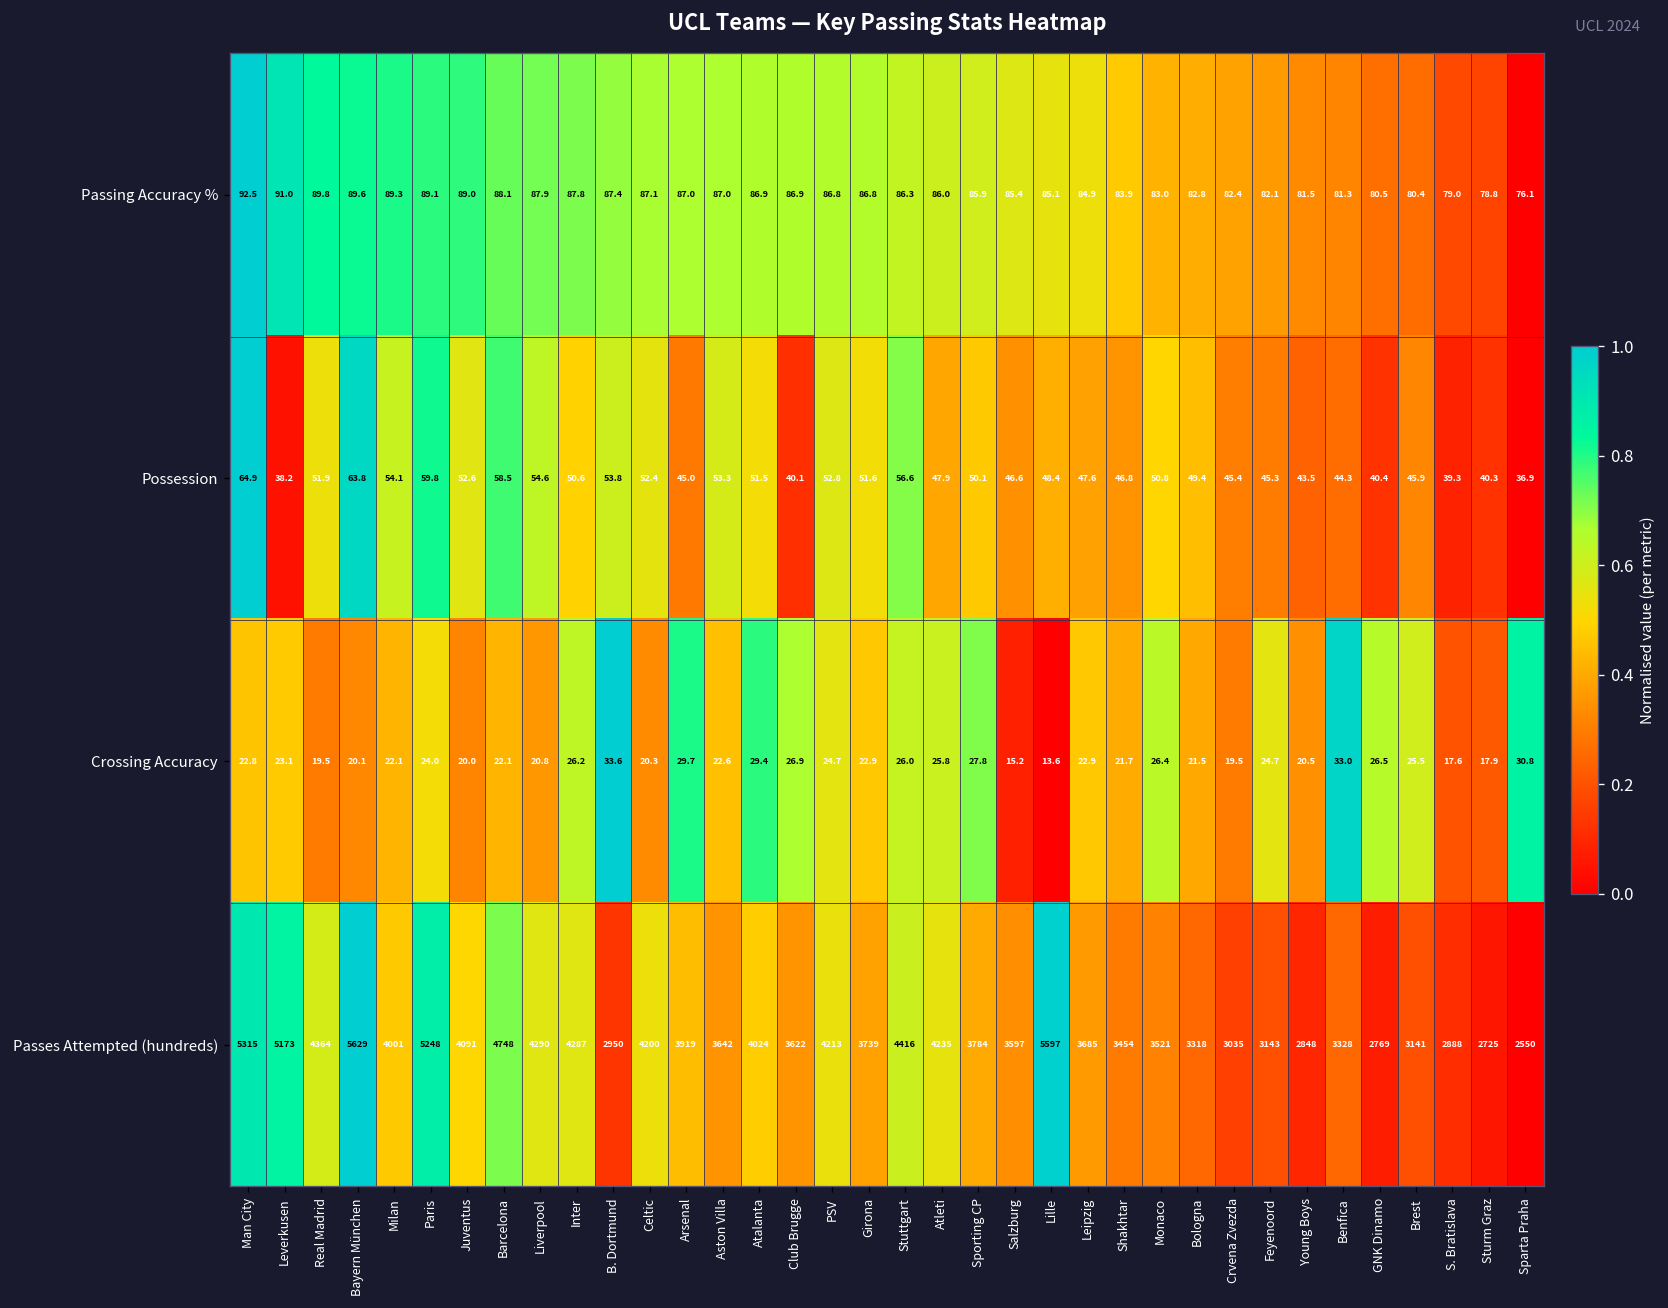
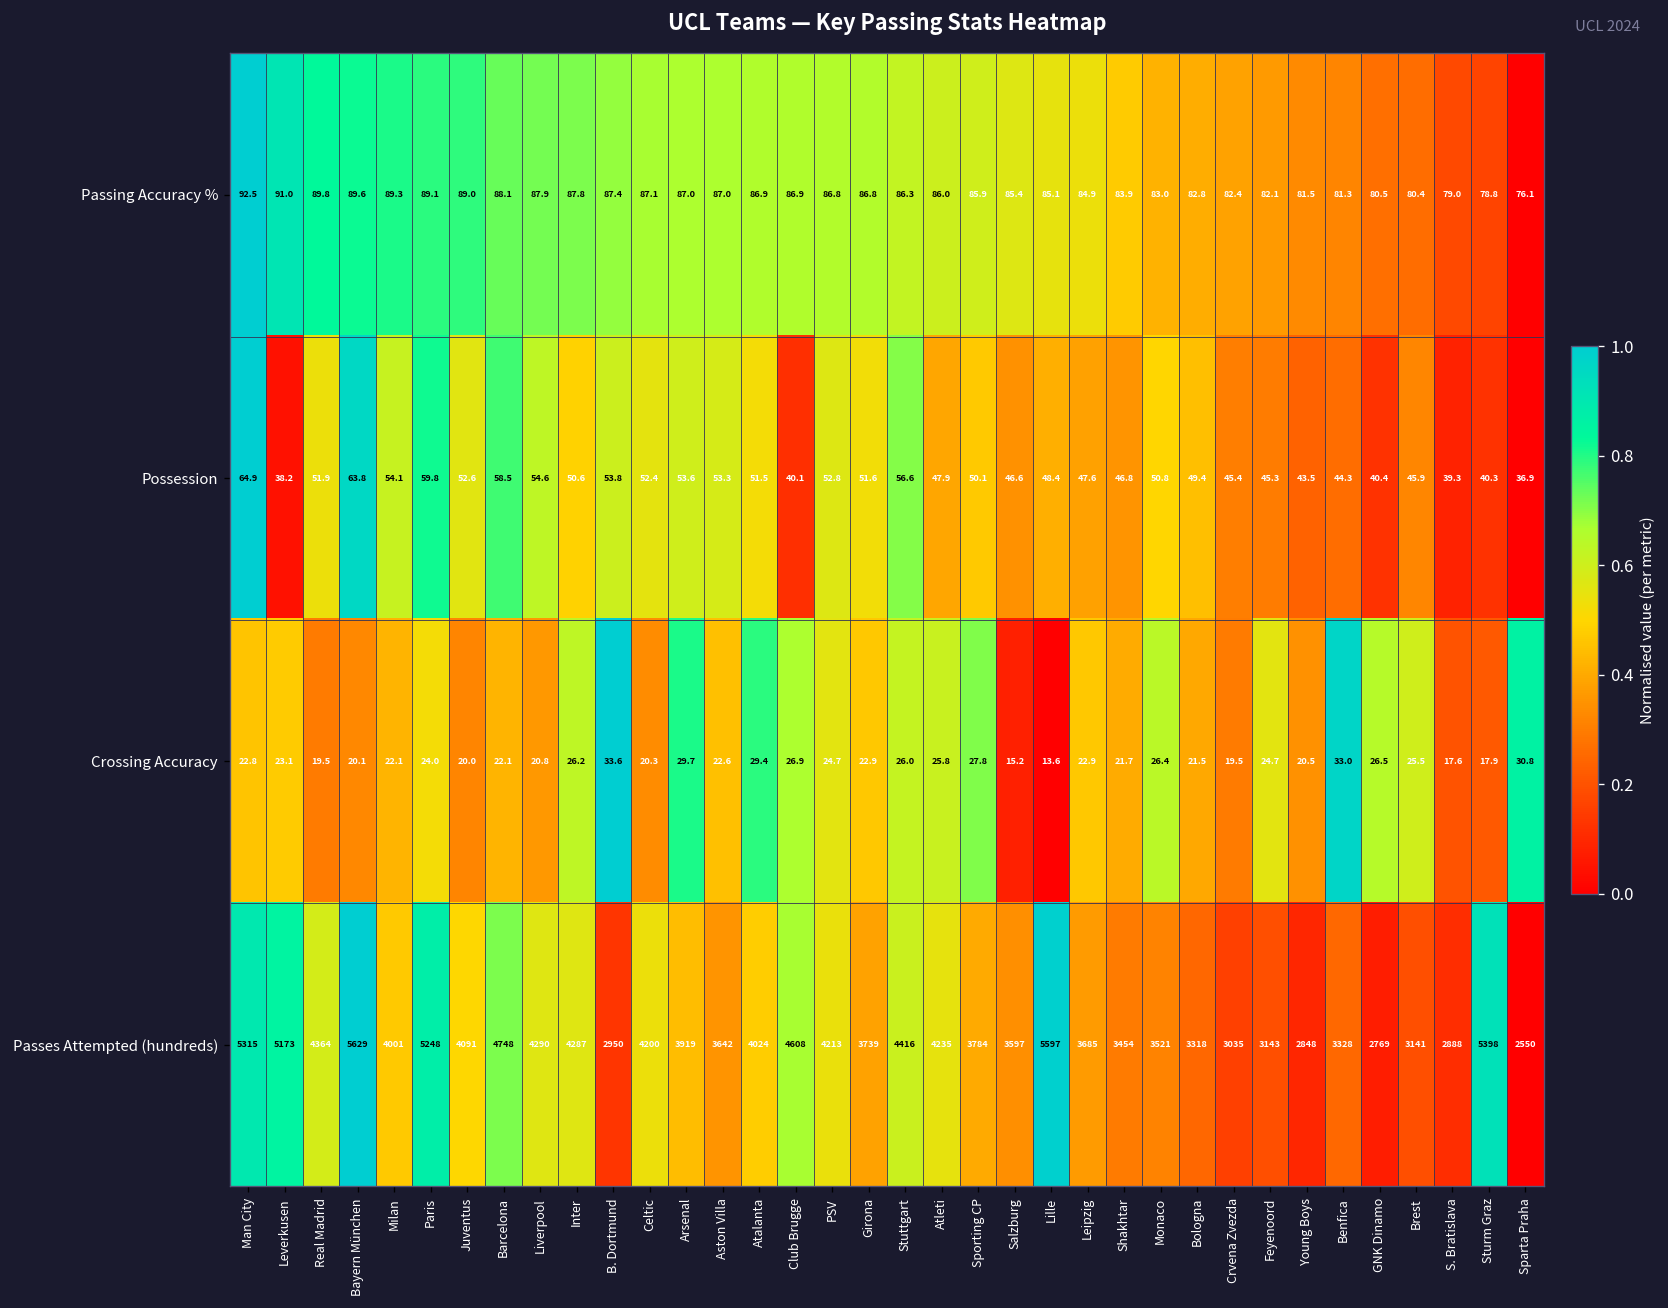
Possession, Arsenal: 45.0 -> 53.6
Passes Attempted (hundreds), Club Brugge: 3622 -> 4608
Passes Attempted (hundreds), Sturm Graz: 2725 -> 5398
